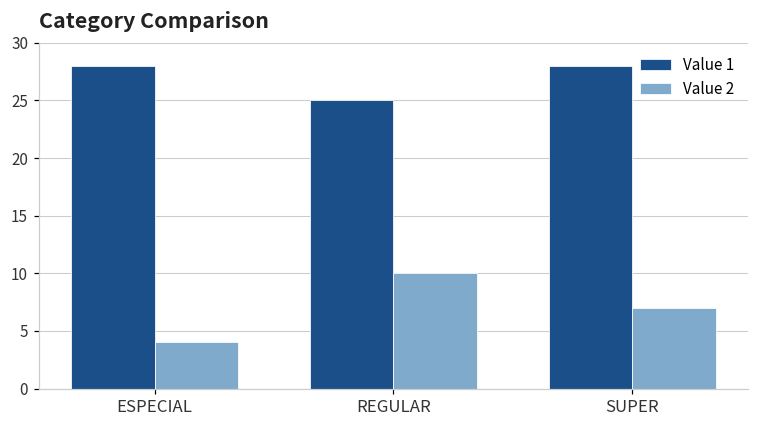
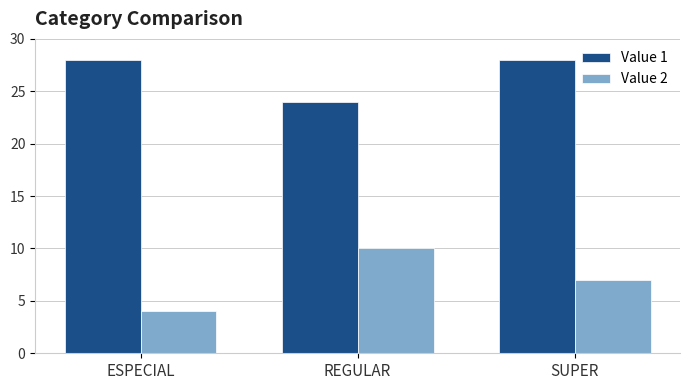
Value 1, REGULAR: 25 -> 24
